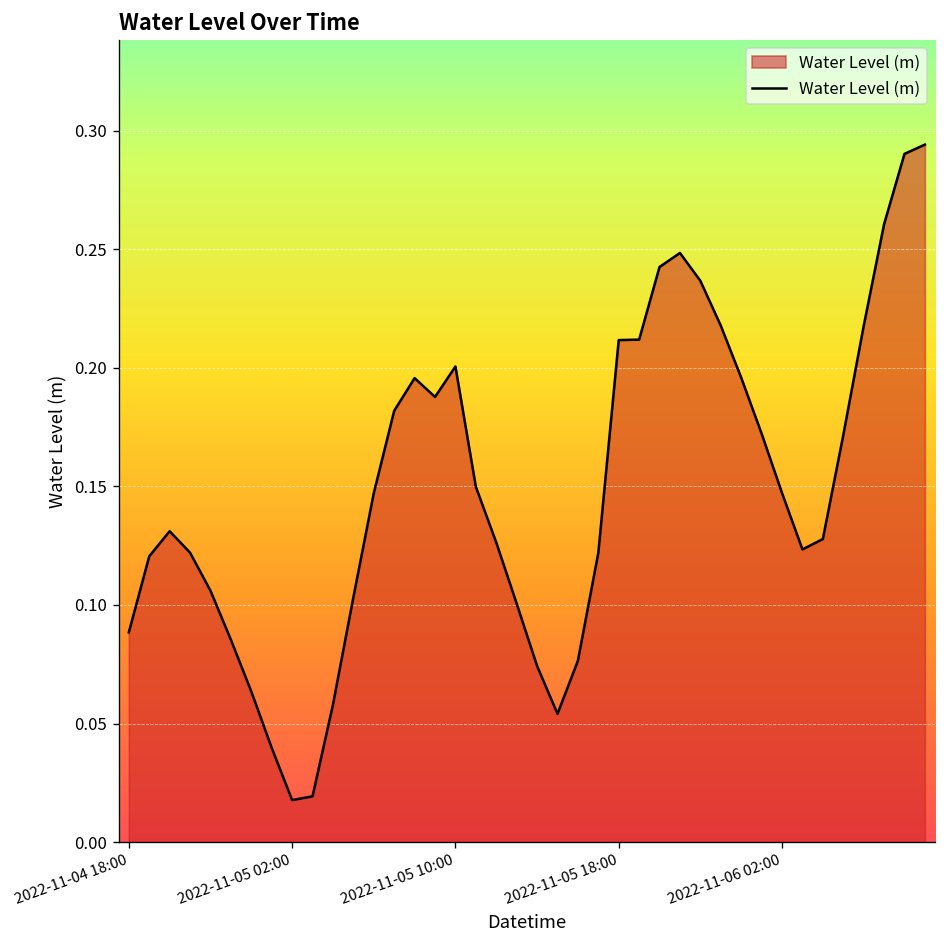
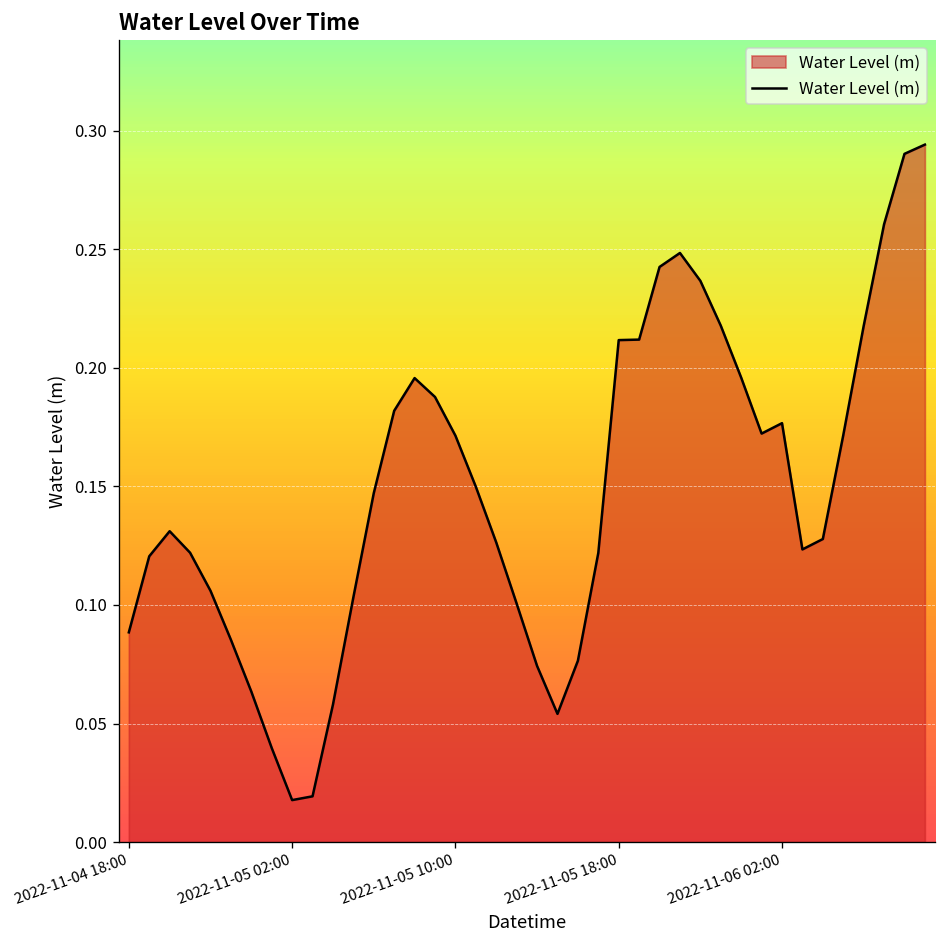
2022-11-05 10:00: 0.201 -> 0.171
2022-11-06 02:00: 0.147 -> 0.177
